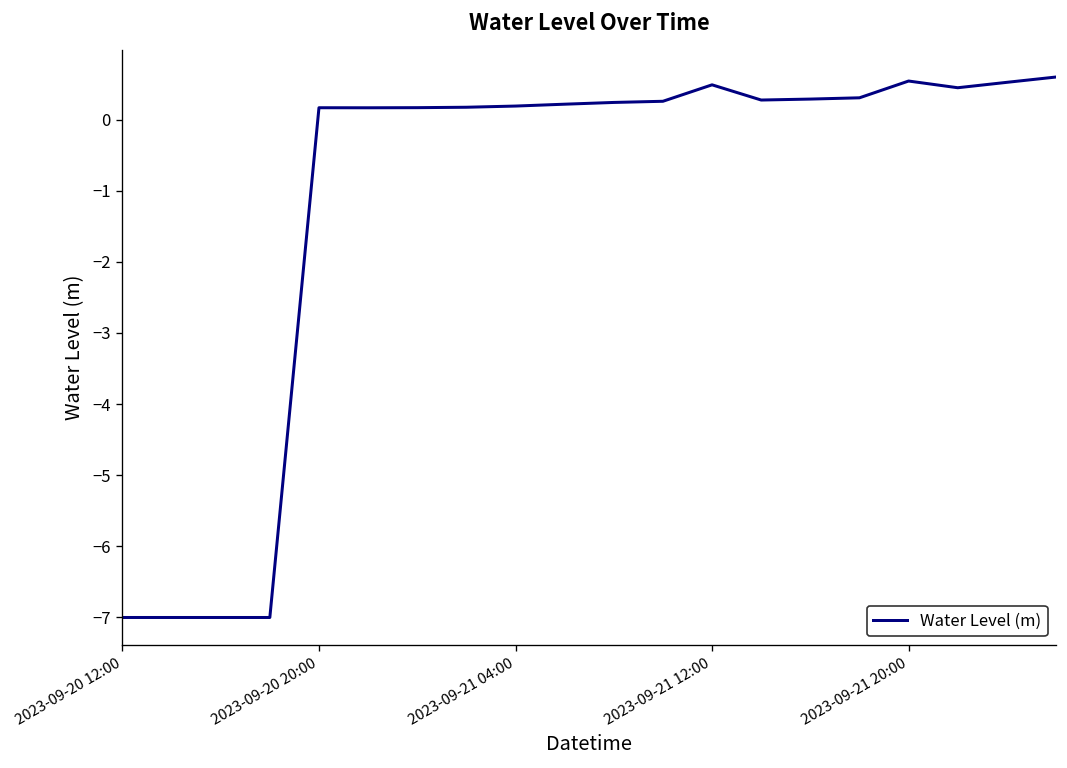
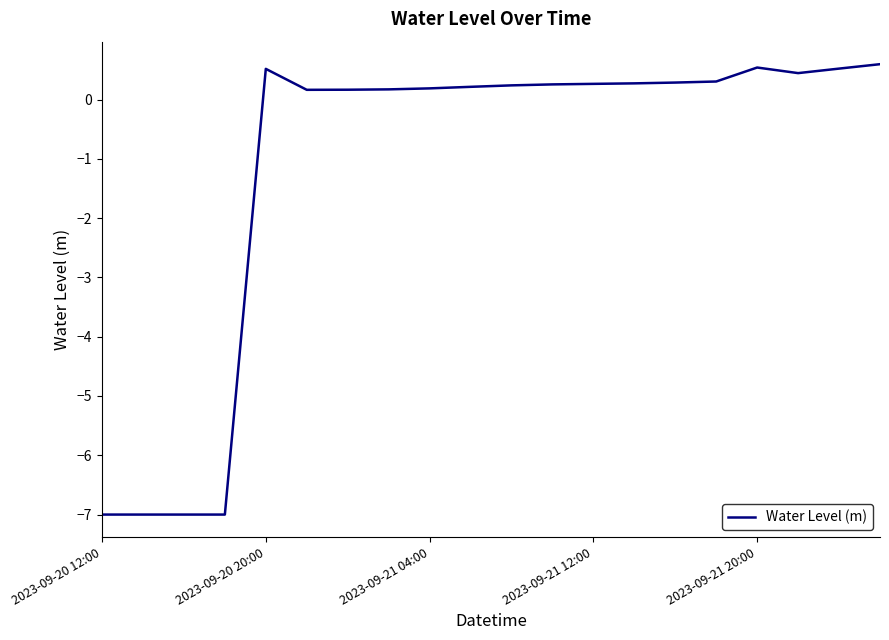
2023-09-20 20:00: 0.2 -> 0.5
2023-09-21 12:00: 0.5 -> 0.3
